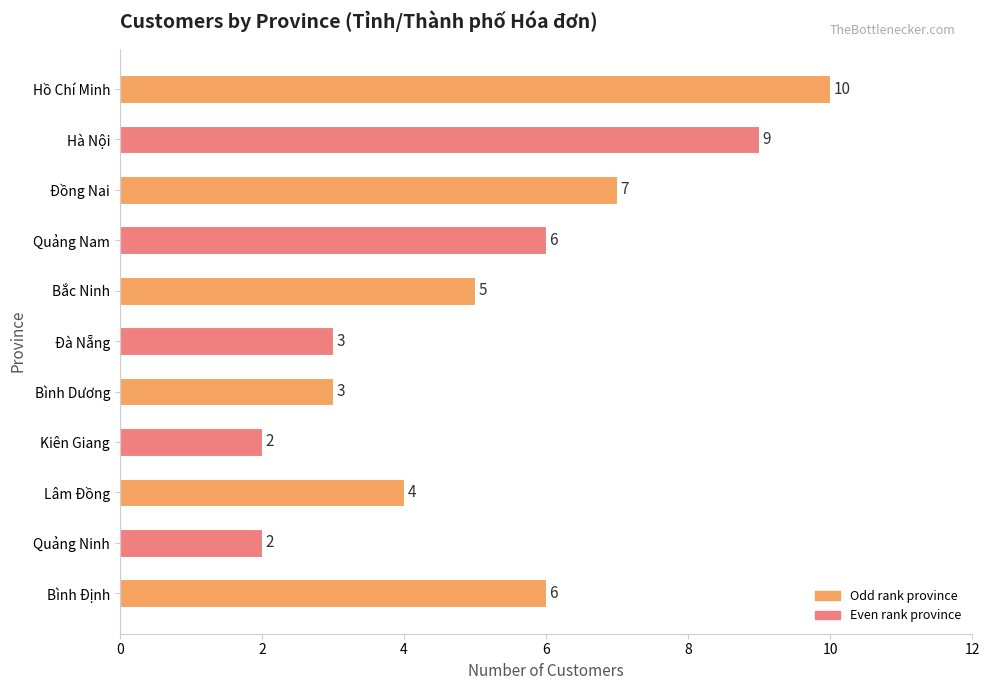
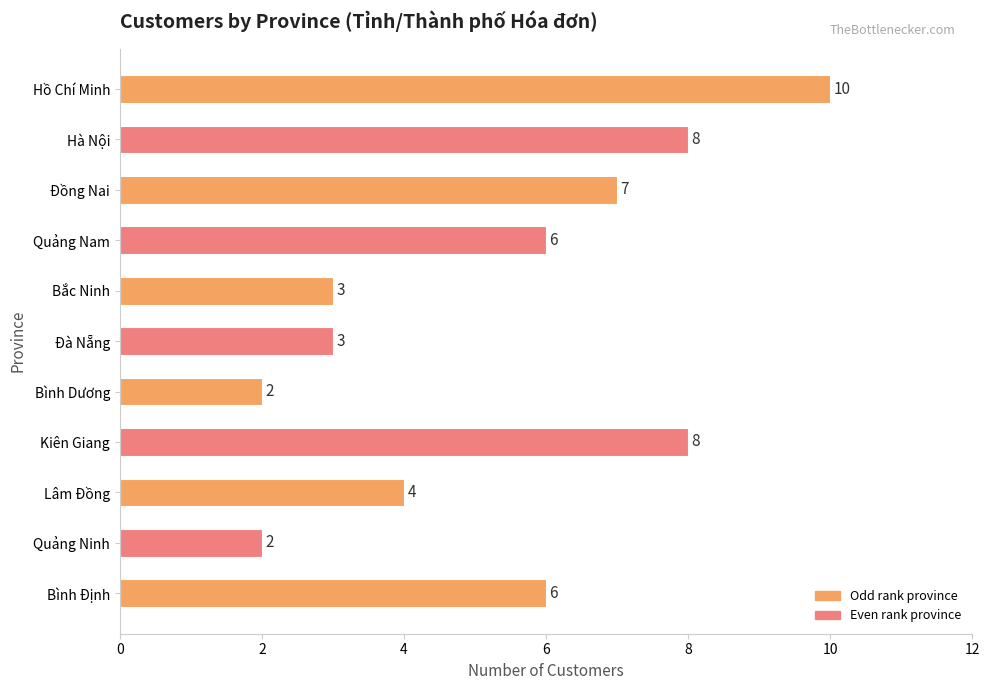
Hà Nội: 9 -> 8
Bắc Ninh: 5 -> 3
Bình Dương: 3 -> 2
Kiên Giang: 2 -> 8
